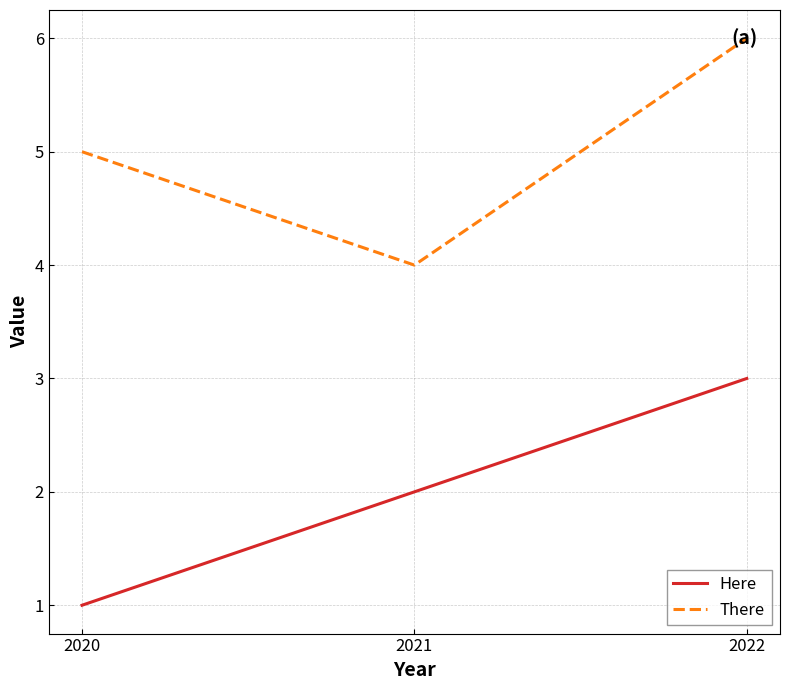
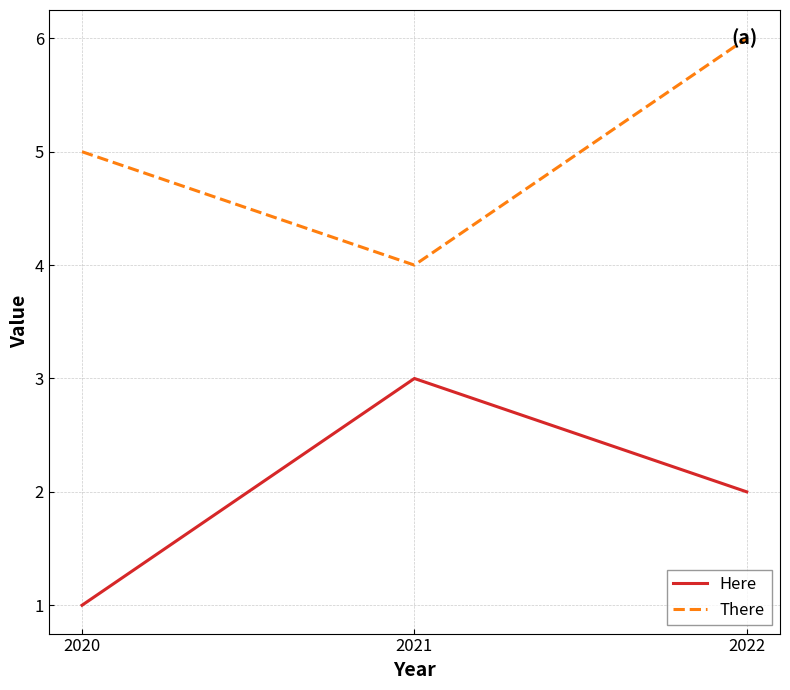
Here, 2021: 2 -> 3
Here, 2022: 3 -> 2
